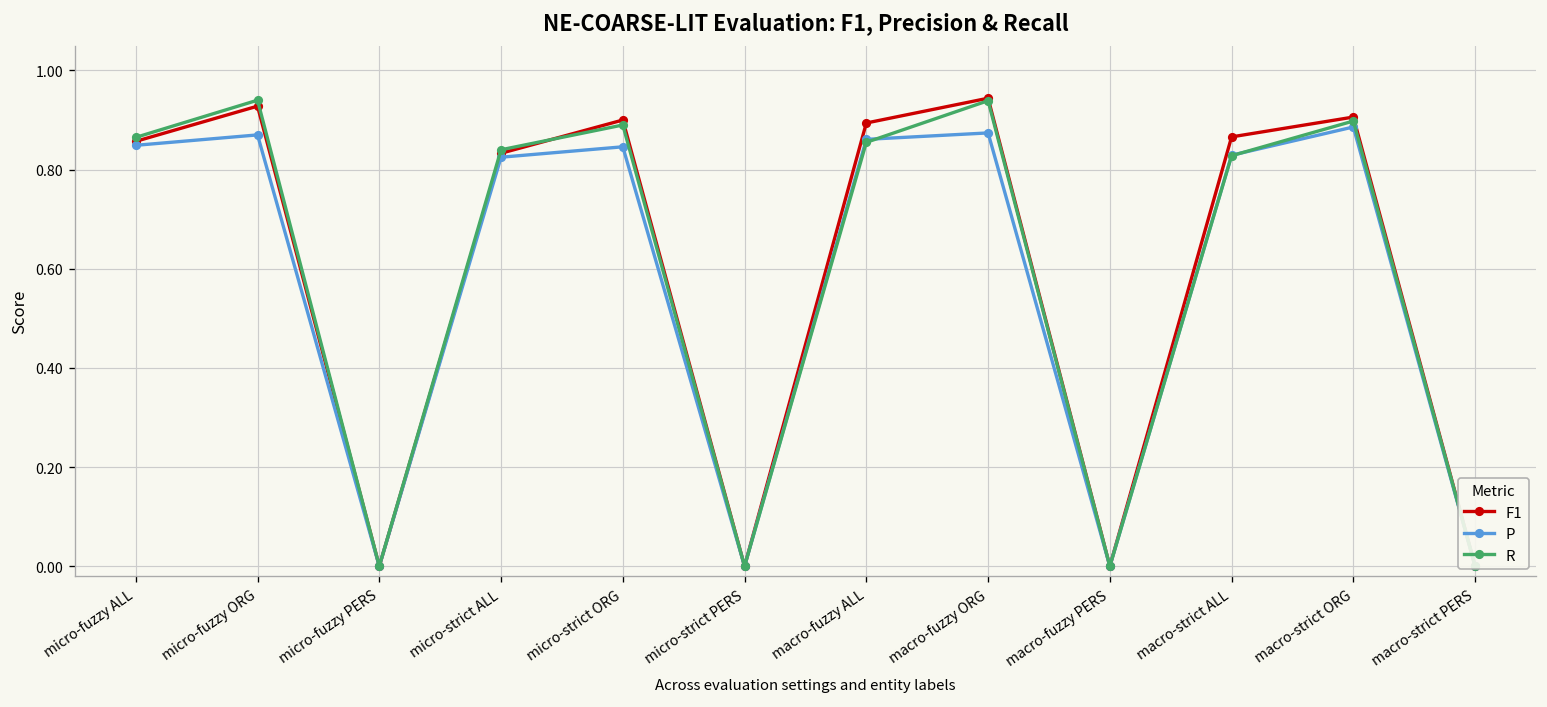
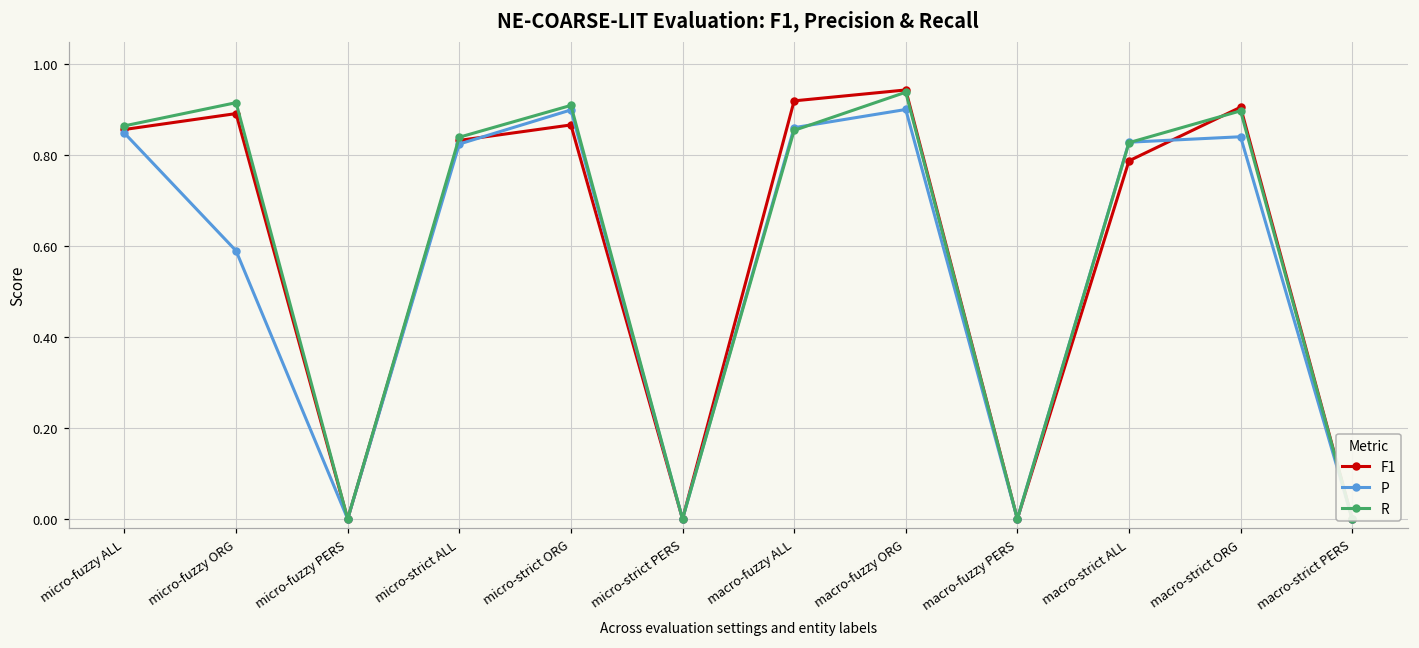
F1, micro-fuzzy ORG: 0.93 -> 0.89
P, micro-fuzzy ORG: 0.87 -> 0.59
R, micro-fuzzy ORG: 0.94 -> 0.92
F1, micro-strict ORG: 0.90 -> 0.87
P, micro-strict ORG: 0.85 -> 0.90
R, micro-strict ORG: 0.89 -> 0.91
F1, macro-fuzzy ALL: 0.89 -> 0.92
P, macro-fuzzy ORG: 0.87 -> 0.90
F1, macro-strict ALL: 0.87 -> 0.79
P, macro-strict ORG: 0.89 -> 0.84
